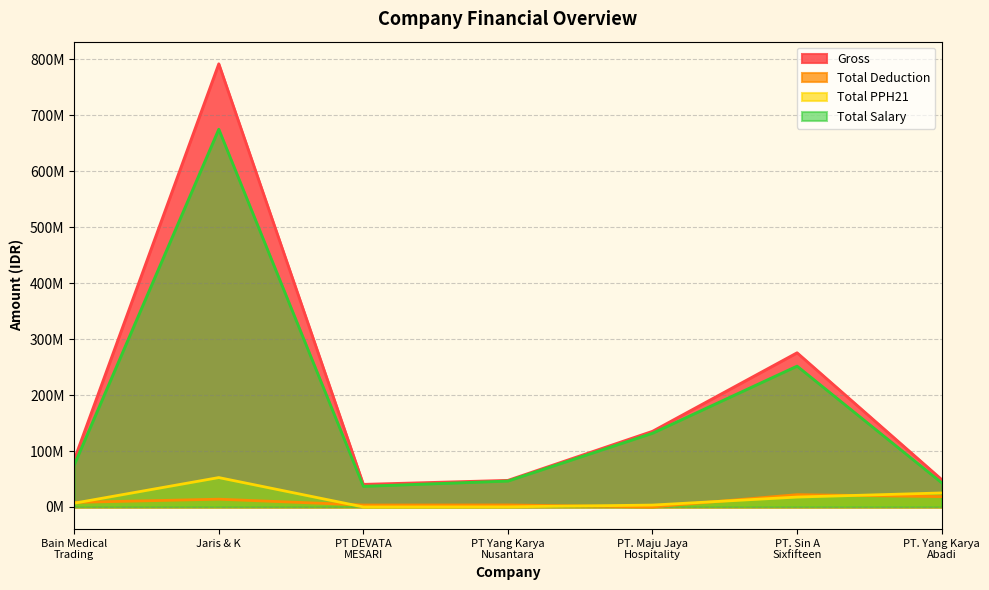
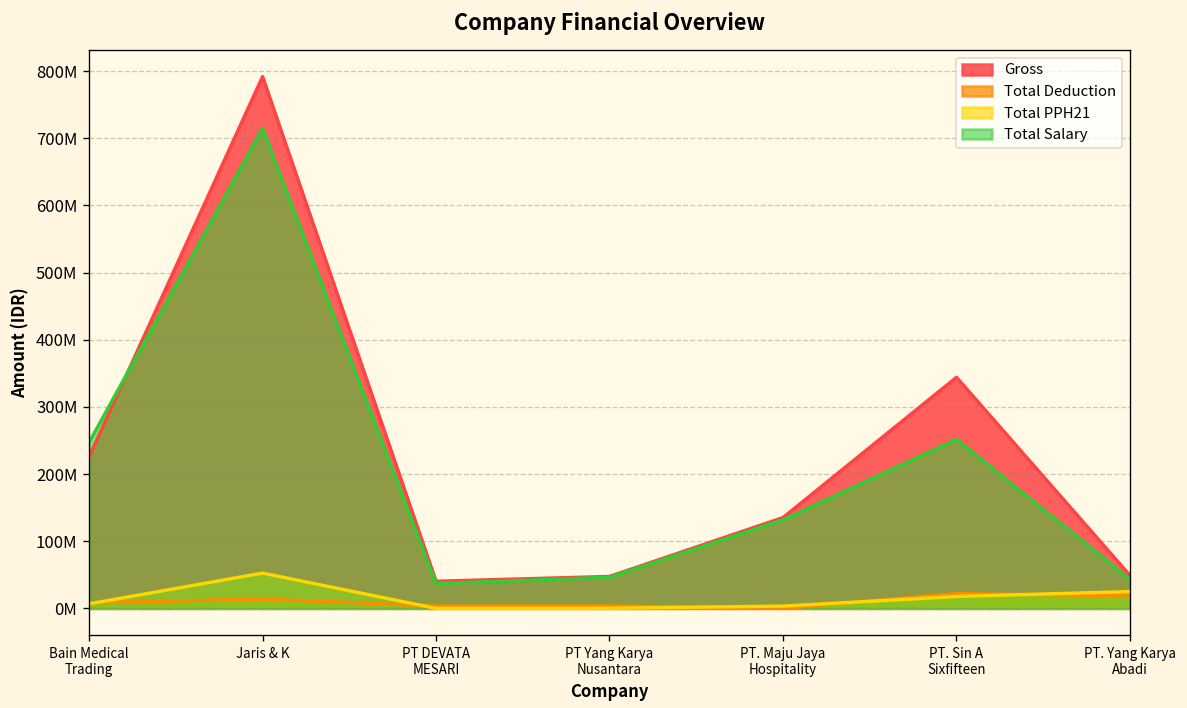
Gross, Bain Medical Trading: 80000000 -> 230000000
Total Salary, Bain Medical Trading: 80000000 -> 250000000
Total Salary, Jaris & K: 680000000 -> 710000000
Gross, PT. Sin A Sixfifteen: 280000000 -> 340000000
